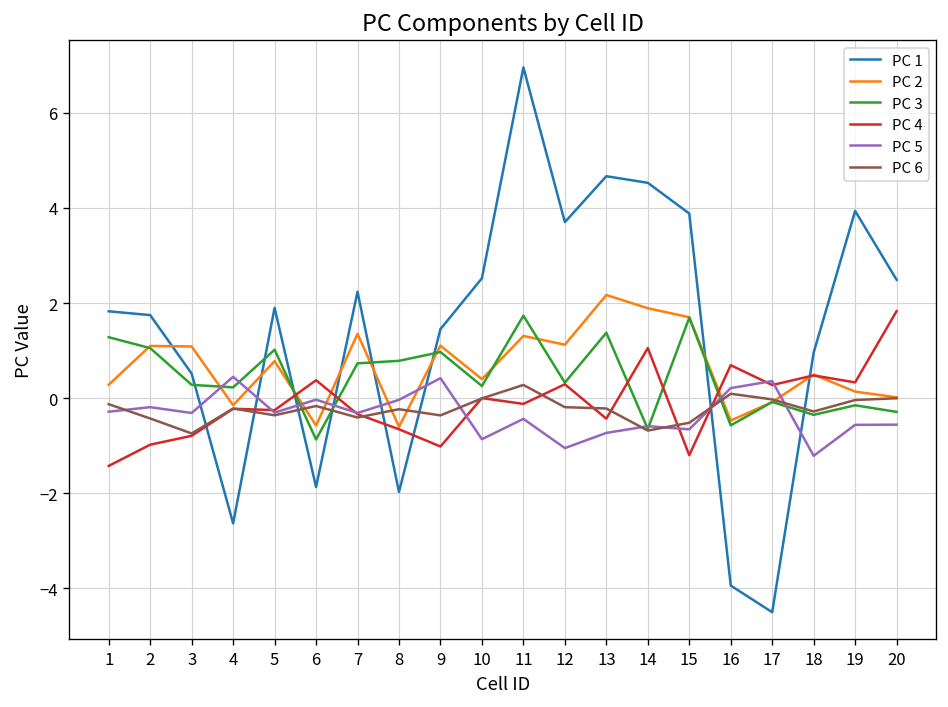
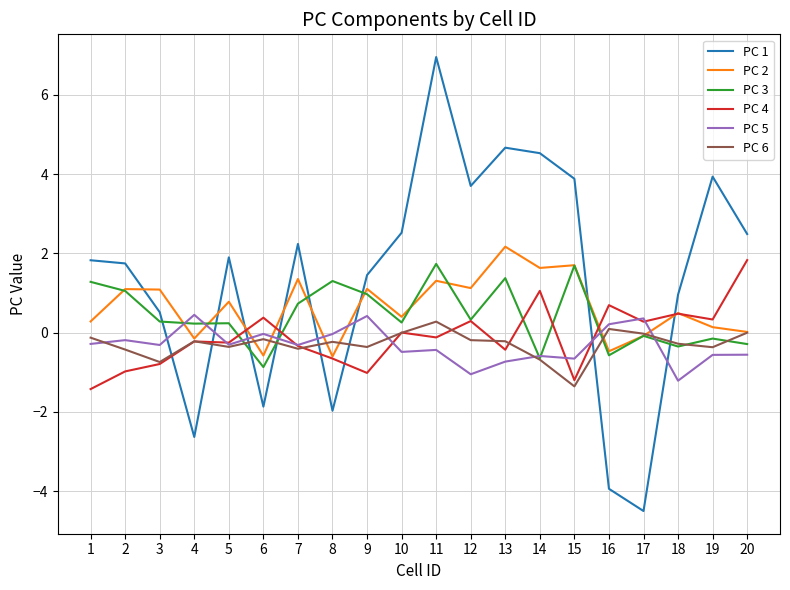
PC 3, 5: 1.0 -> 0.2
PC 3, 8: 0.8 -> 1.3
PC 5, 10: -0.9 -> -0.5
PC 2, 14: 1.9 -> 1.6
PC 6, 15: -0.5 -> -1.4
PC 6, 19: 0.0 -> -0.4
